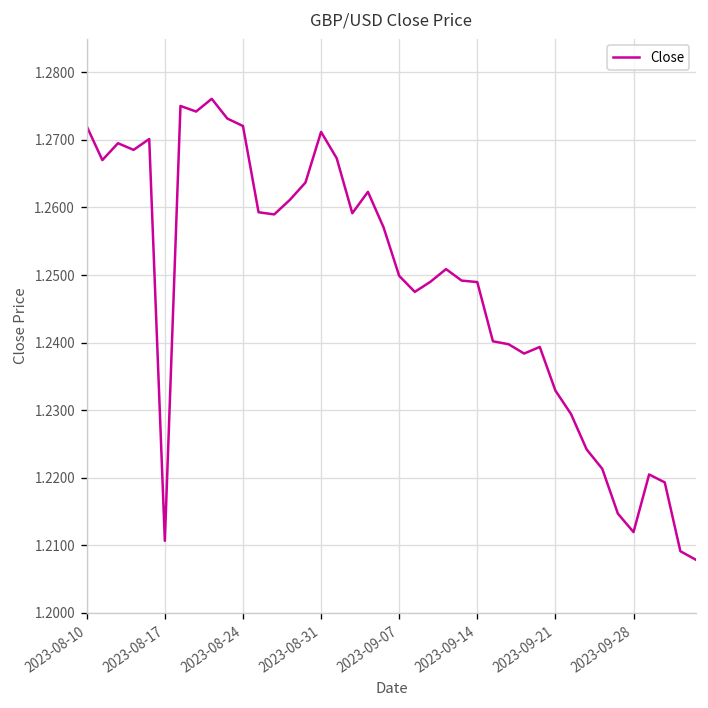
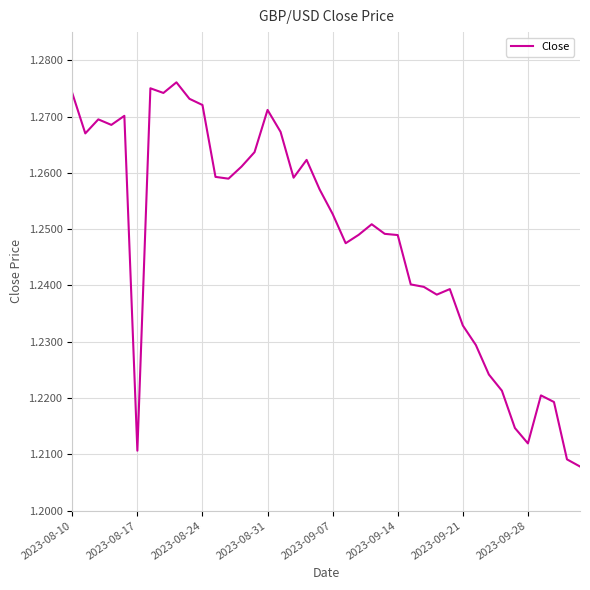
2023-08-10: 1.272 -> 1.274
2023-09-07: 1.250 -> 1.253
